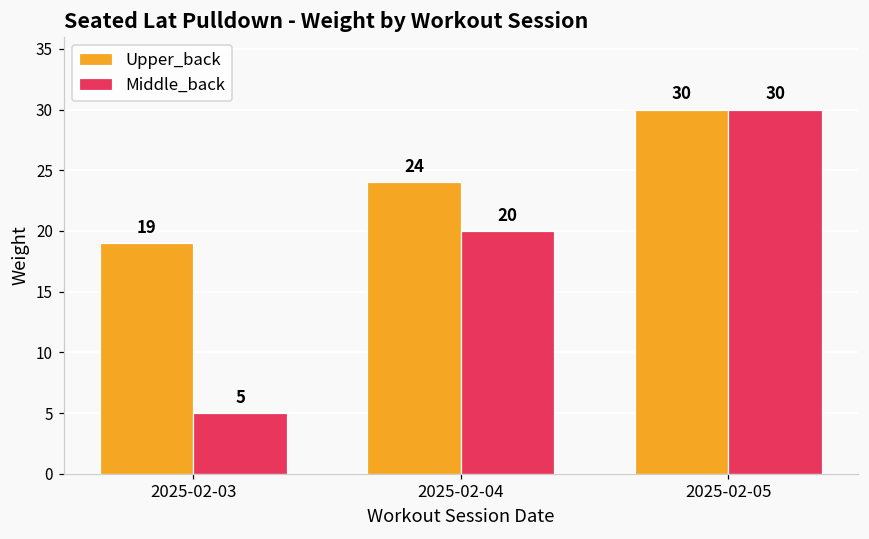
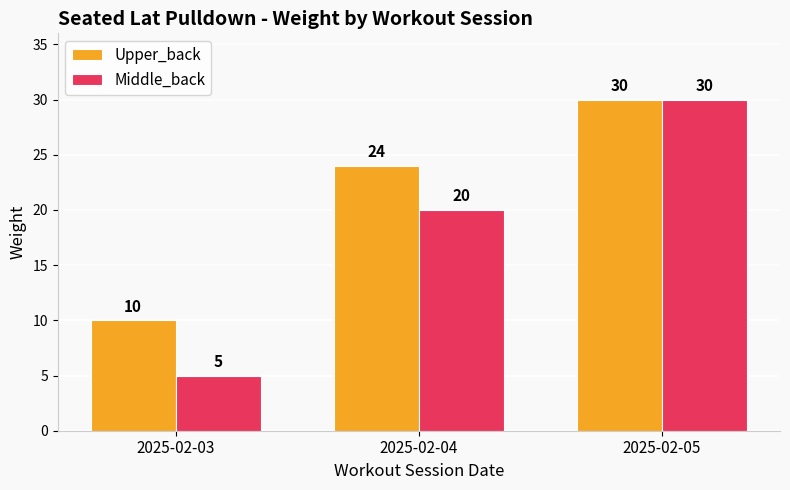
Upper_back, 2025-02-03: 19 -> 10
